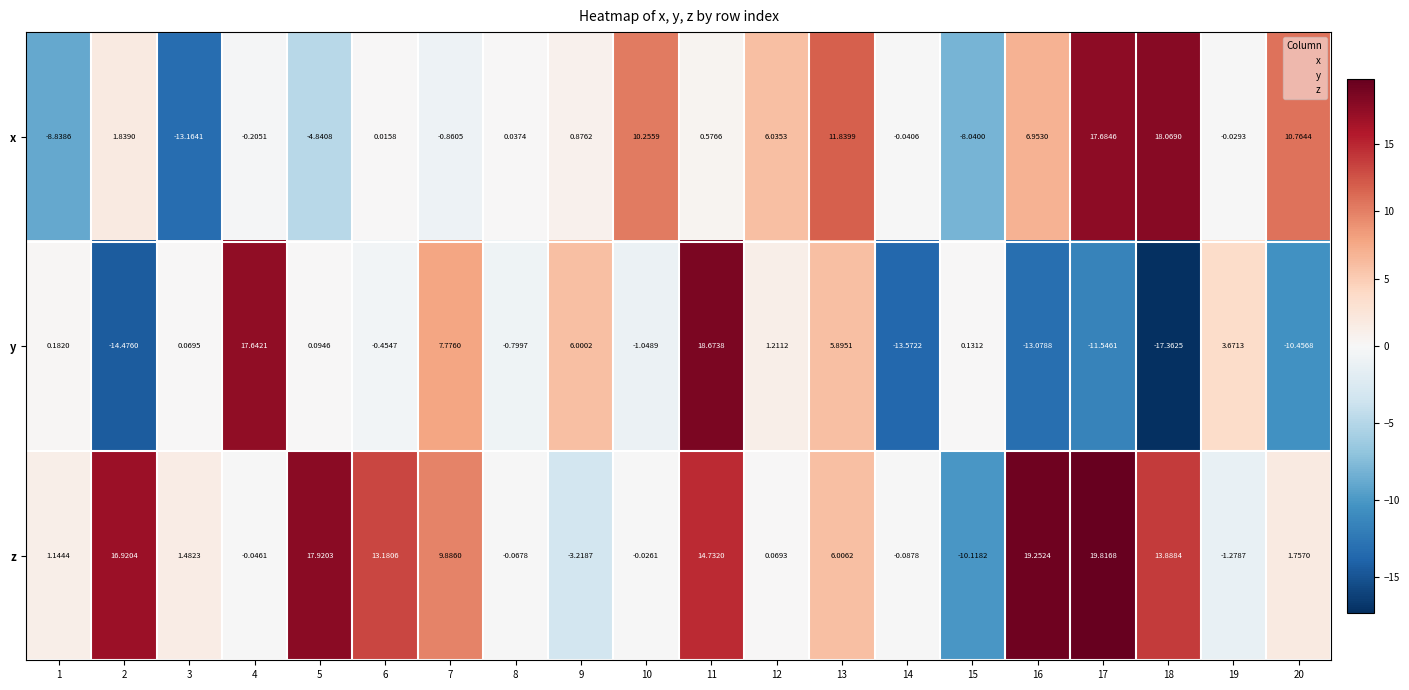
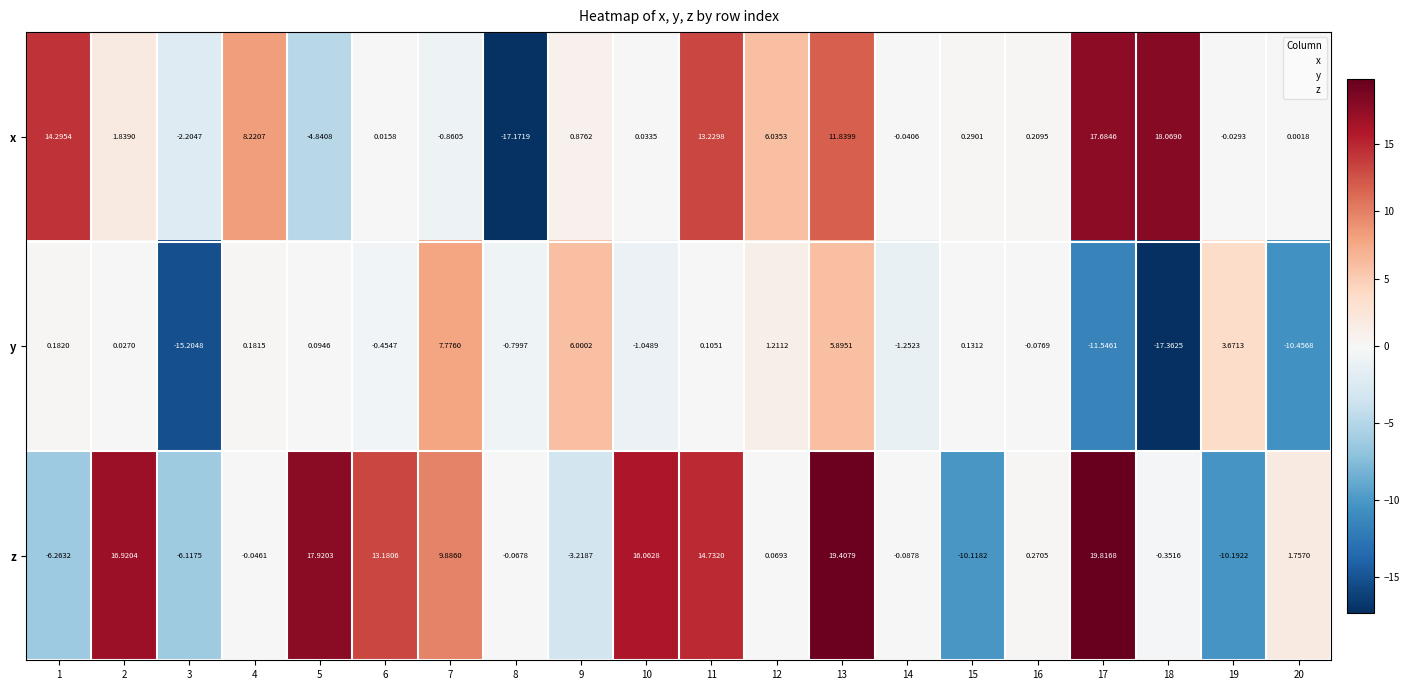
x, 1: -8.8386 -> 14.2954
x, 3: -13.1641 -> -2.2047
x, 4: -0.2051 -> 8.2207
x, 8: 0.0374 -> -17.1719
x, 10: 10.2559 -> 0.0335
x, 11: 0.5766 -> 13.2298
x, 15: -8.0400 -> 0.2901
x, 16: 6.9530 -> 0.2095
x, 20: 10.7644 -> 0.0018
y, 2: -14.4760 -> 0.0270
y, 3: 0.0695 -> -15.2048
y, 4: 17.6421 -> 0.1815
y, 11: 18.6738 -> 0.1051
y, 14: -13.5722 -> -1.2523
y, 16: -13.0788 -> -0.0769
z, 1: 1.1444 -> -6.2632
z, 3: 1.4823 -> -6.1175
z, 10: -0.0261 -> 16.0628
z, 13: 6.0062 -> 19.4079
z, 16: 19.2524 -> 0.2705
z, 18: 13.8884 -> -0.3516
z, 19: -1.2787 -> -10.1922
